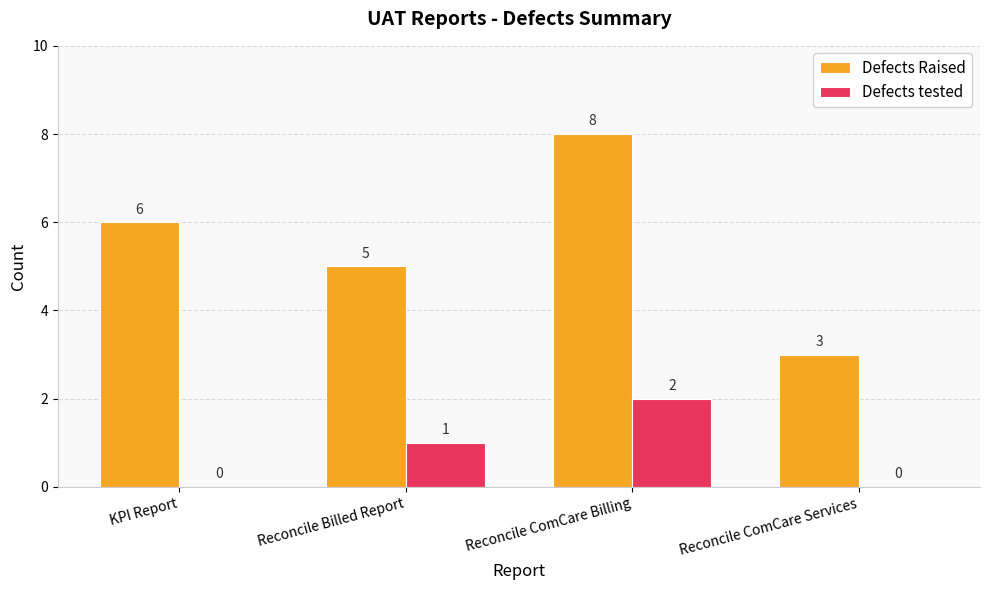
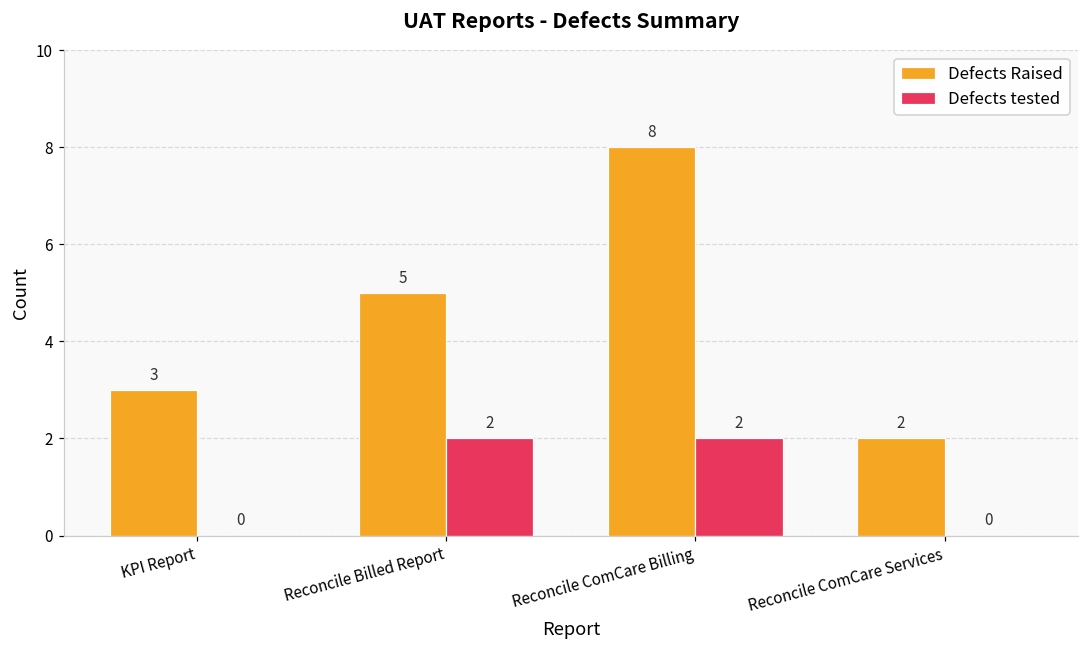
Defects Raised, KPI Report: 6 -> 3
Defects tested, Reconcile Billed Report: 1 -> 2
Defects Raised, Reconcile ComCare Services: 3 -> 2
